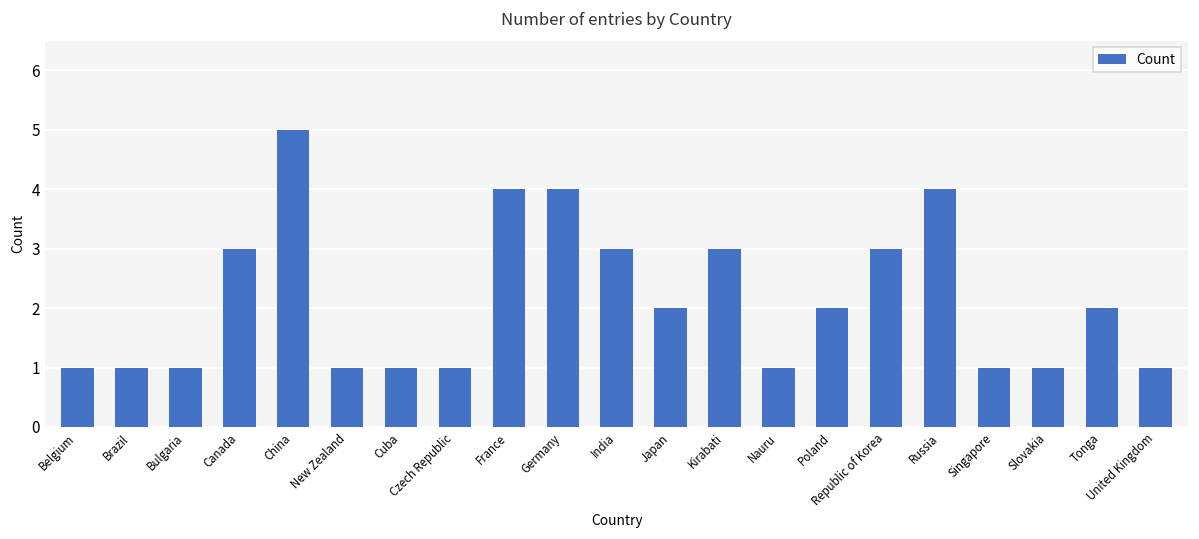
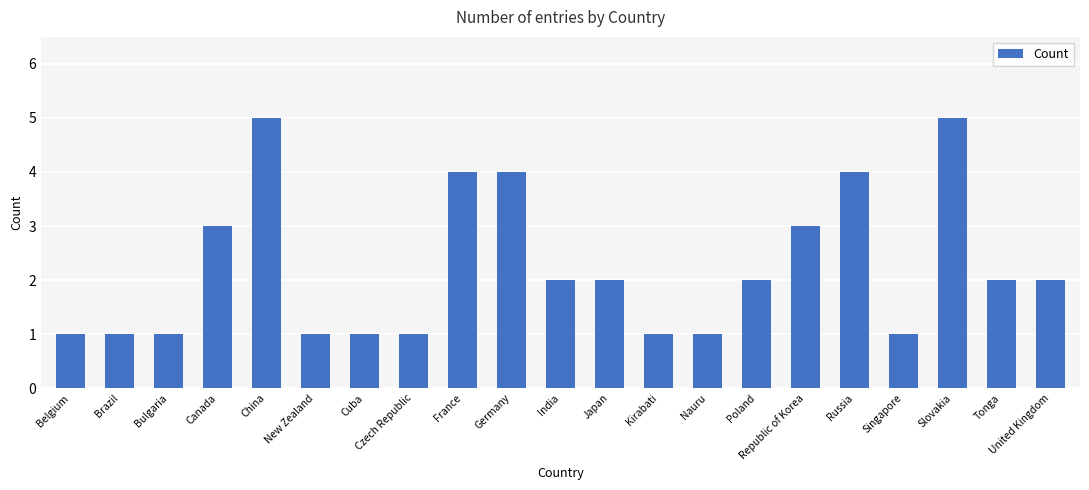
India: 3 -> 2
Kirabati: 3 -> 1
Slovakia: 1 -> 5
United Kingdom: 1 -> 2
